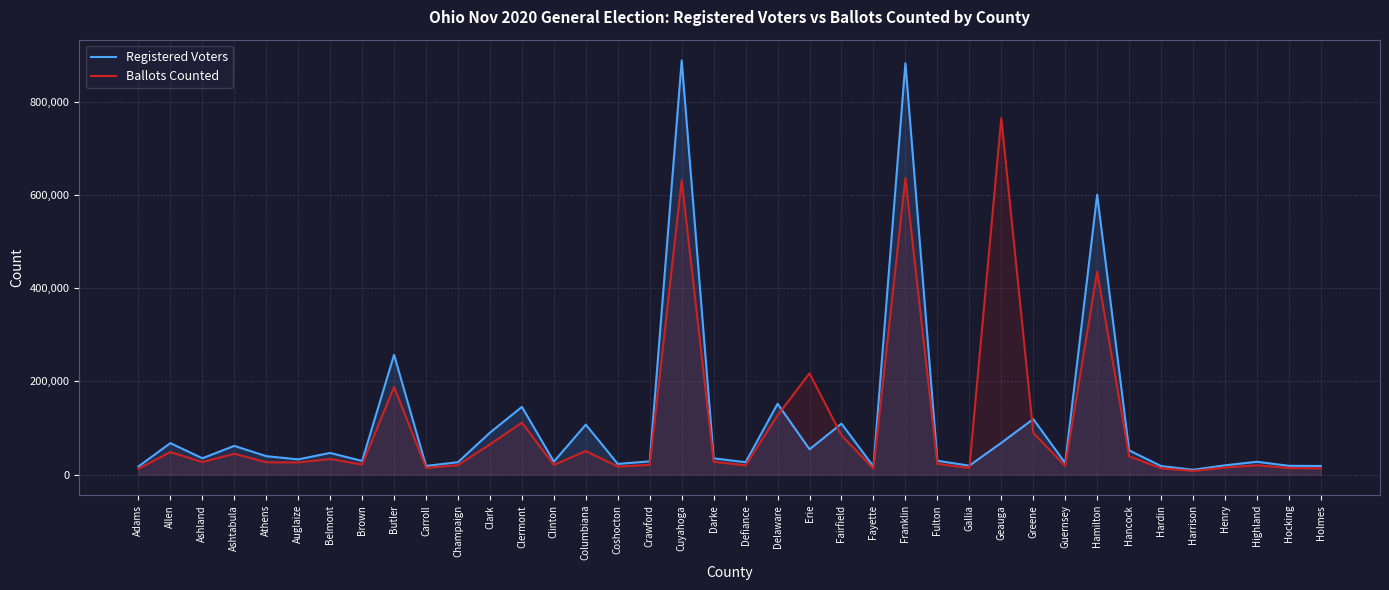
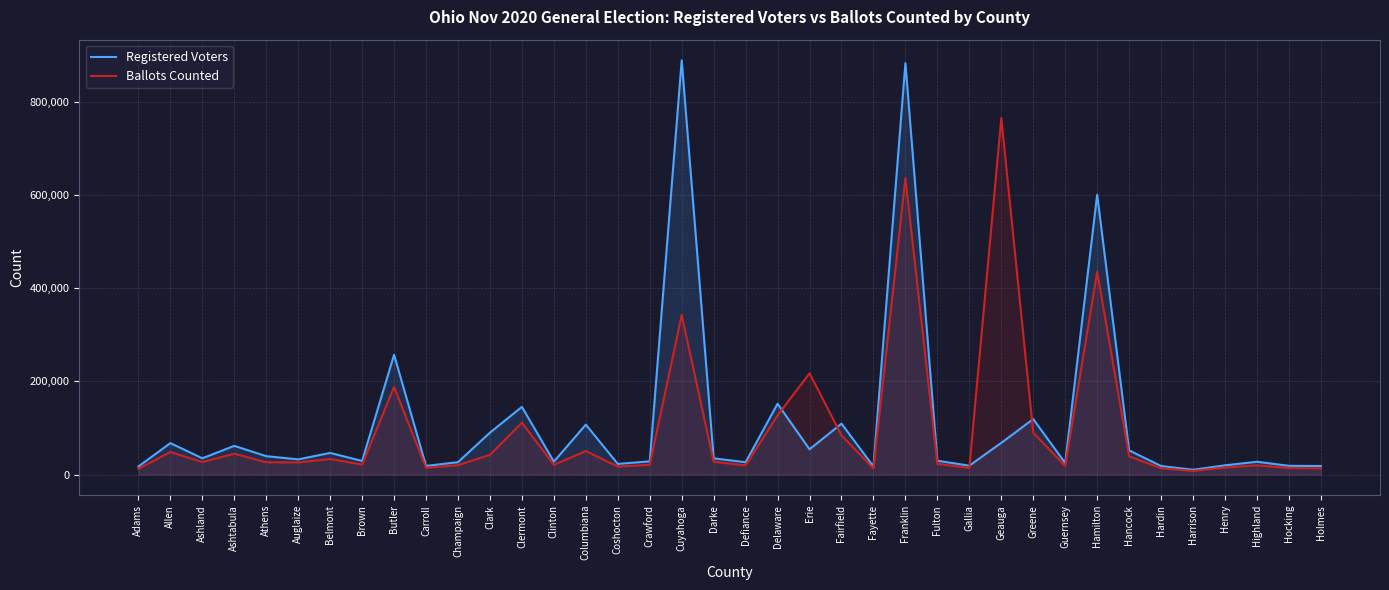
Ballots Counted, Clark: 60,000 -> 40,000
Ballots Counted, Cuyahoga: 630,000 -> 340,000
